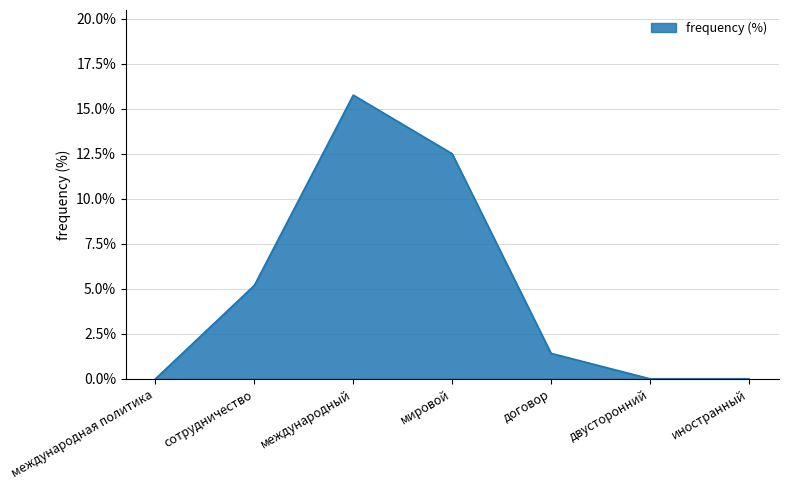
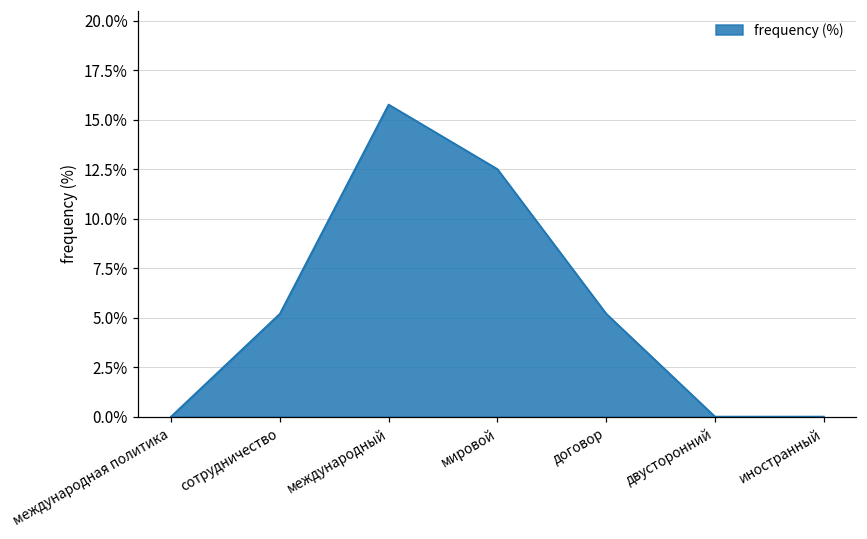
договор: 1.4% -> 5.2%
